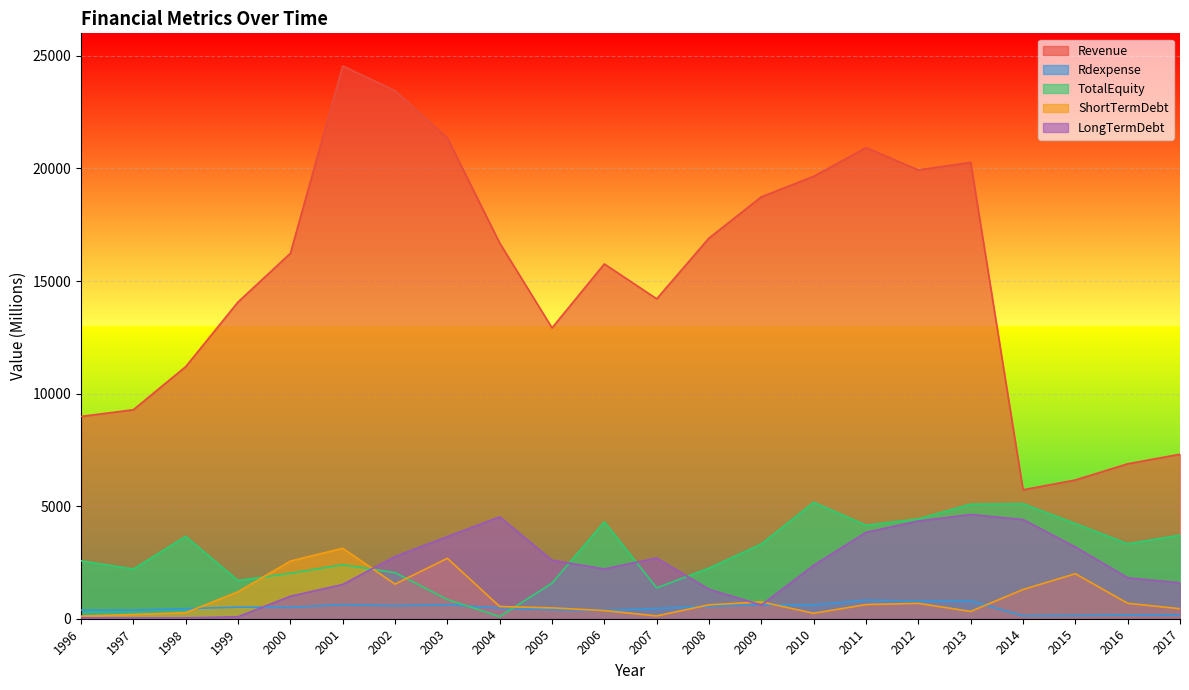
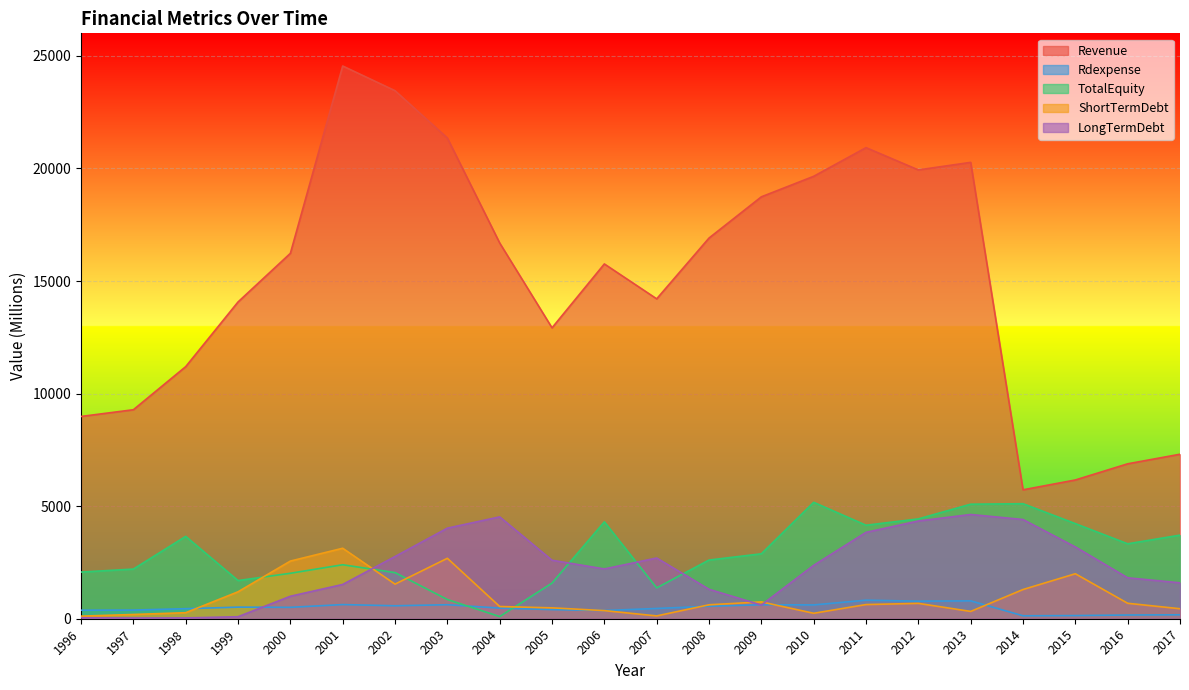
TotalEquity, 1996: 2600 -> 2100
LongTermDebt, 2003: 3600 -> 4000
TotalEquity, 2008: 2200 -> 2600
TotalEquity, 2009: 3300 -> 2900
